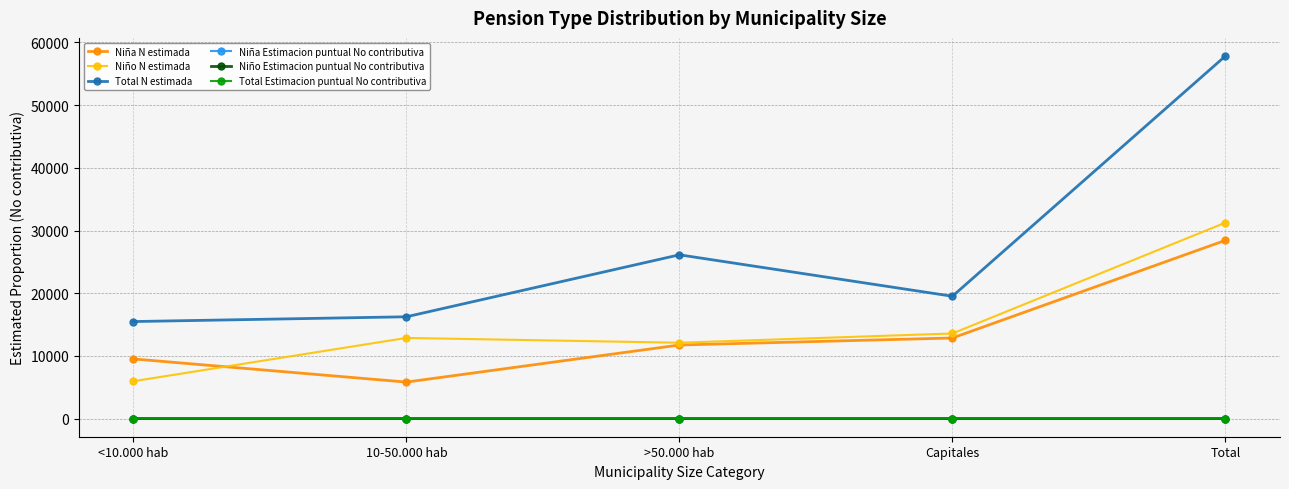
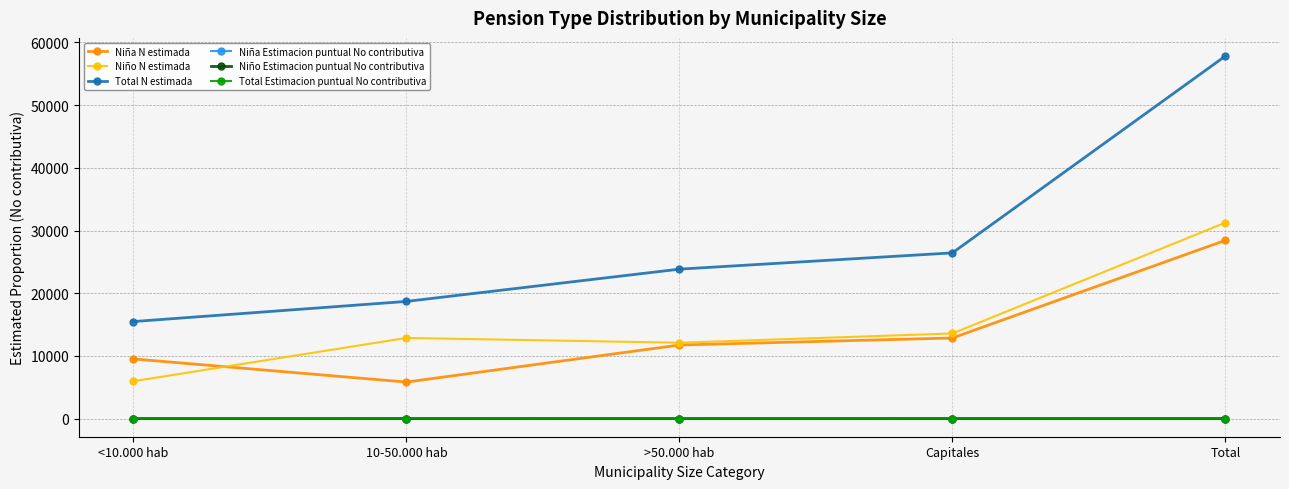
Total N estimada, 10-50.000 hab: 16000 -> 19000
Total N estimada, >50.000 hab: 26000 -> 24000
Total N estimada, Capitales: 20000 -> 26000
